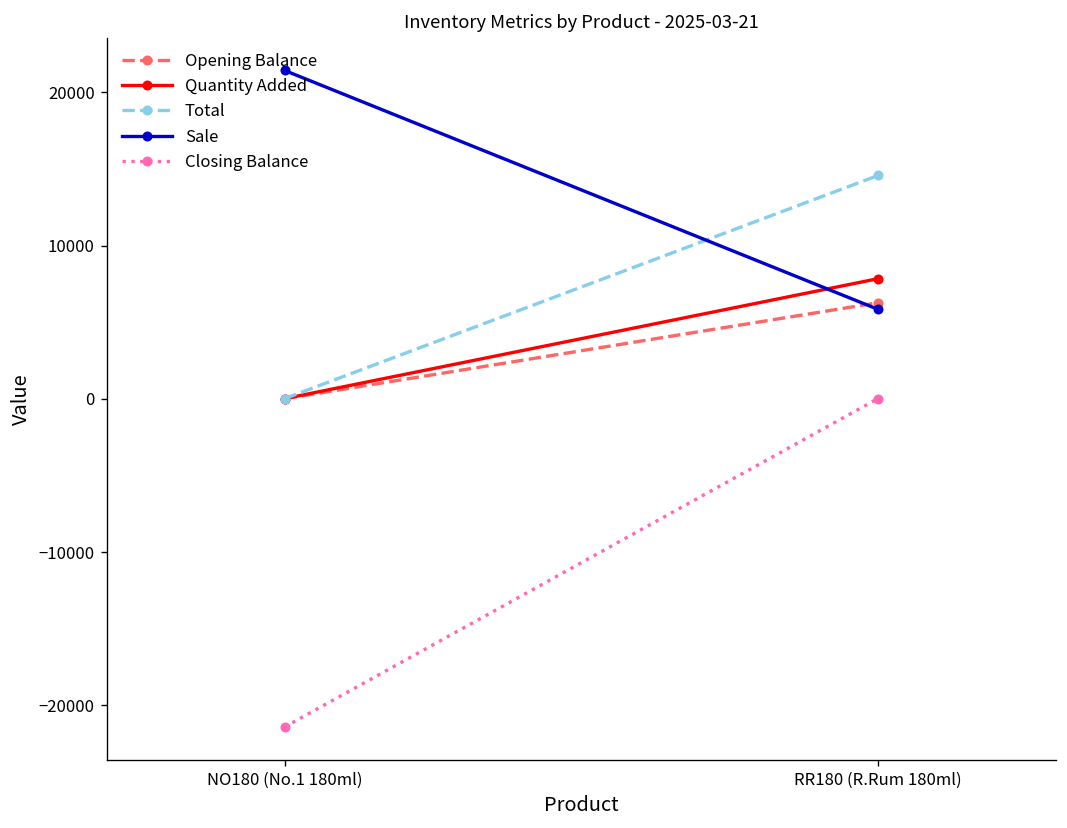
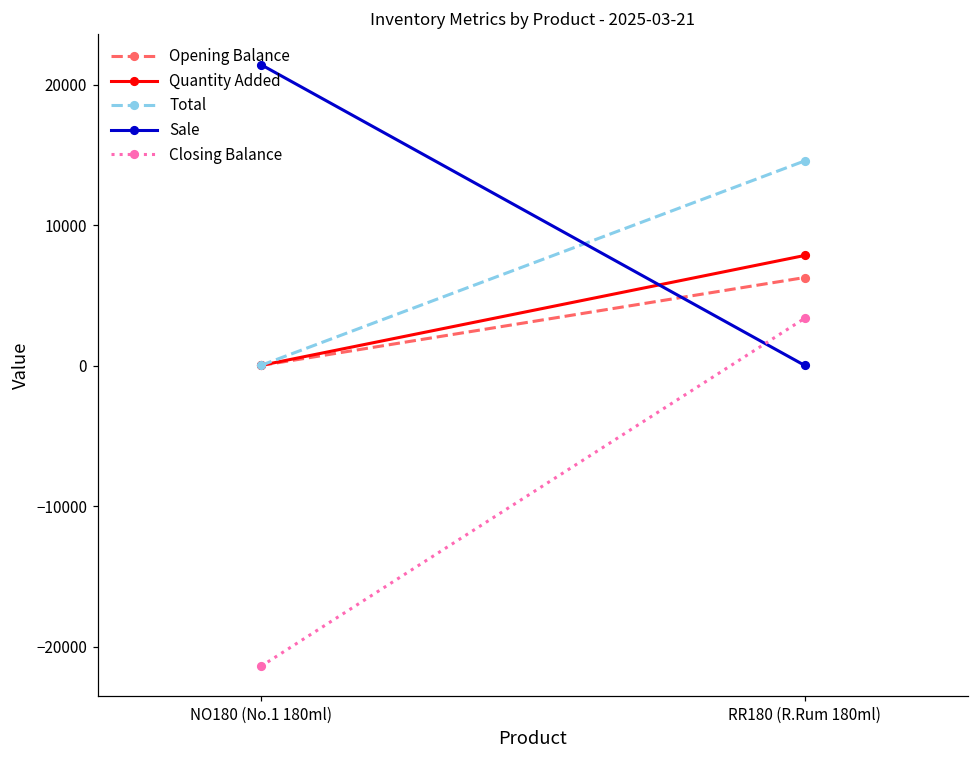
Sale, RR180 (R.Rum 180ml): 5800 -> 0
Closing Balance, RR180 (R.Rum 180ml): 0 -> 3400
